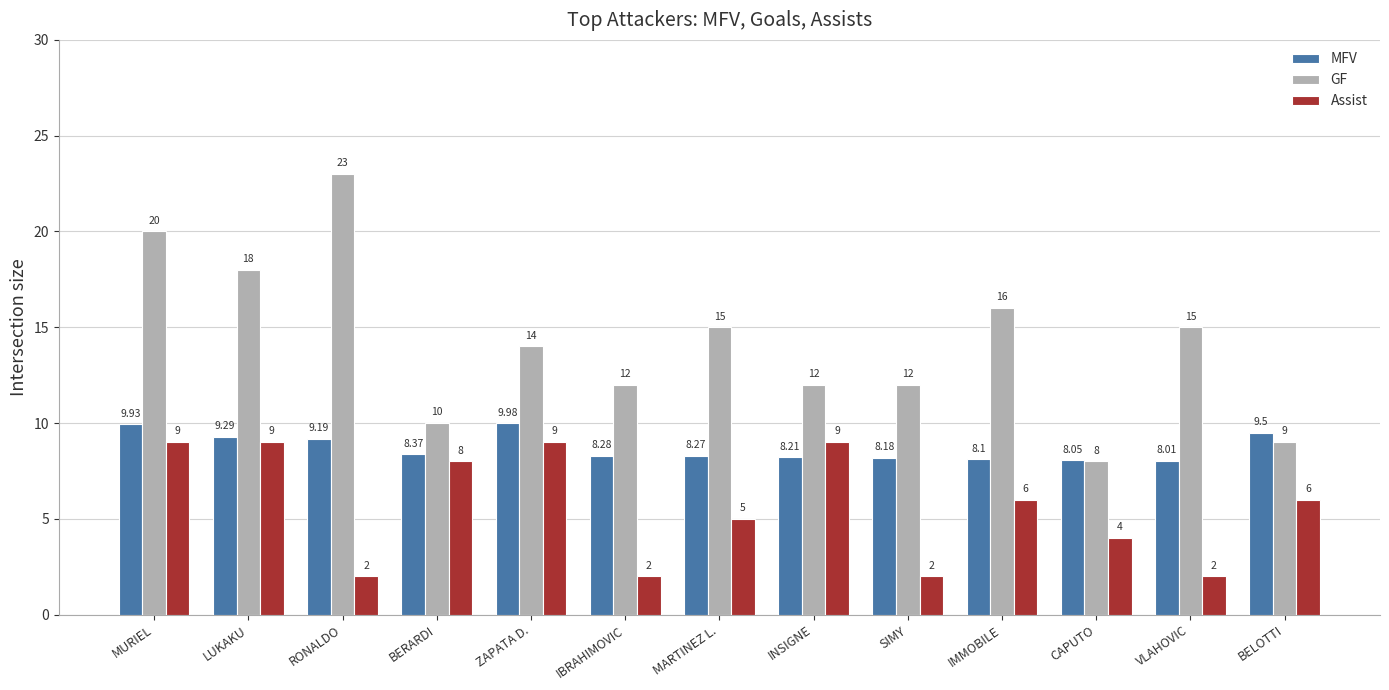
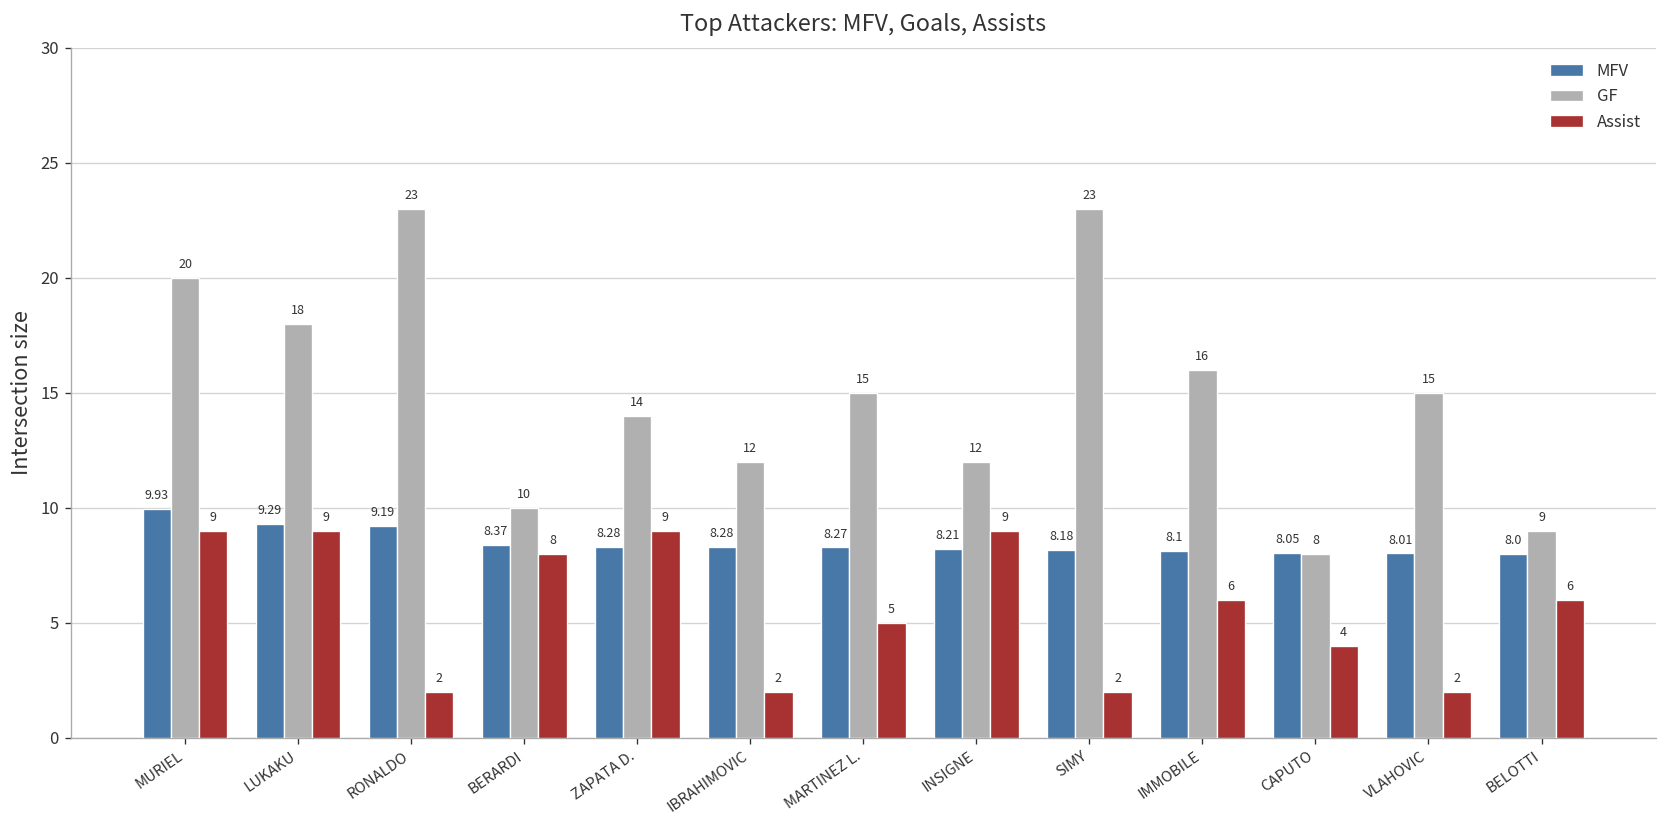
MFV, ZAPATA D.: 9.98 -> 8.28
GF, SIMY: 12 -> 23
MFV, BELOTTI: 9.5 -> 8.0
